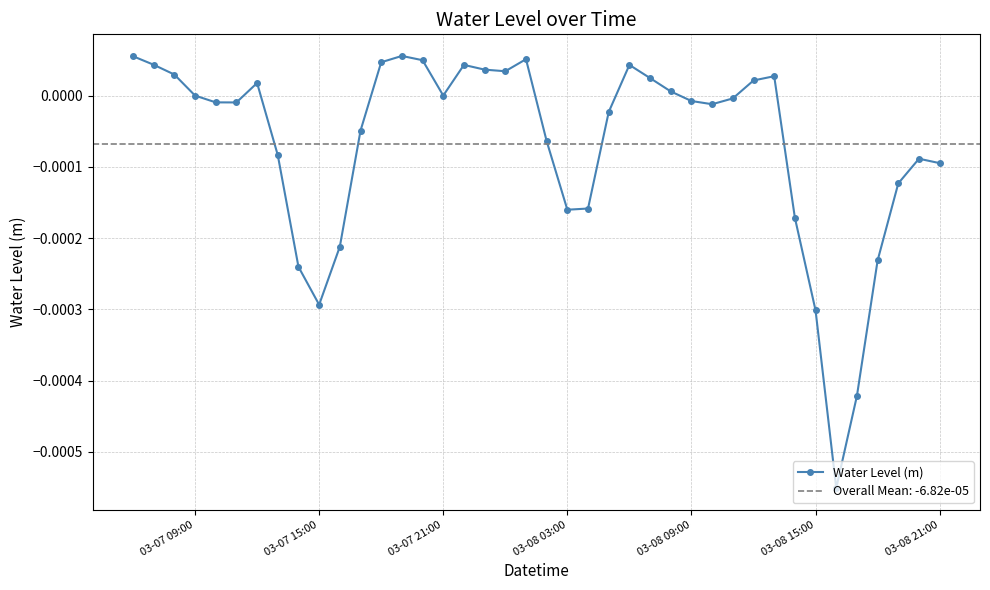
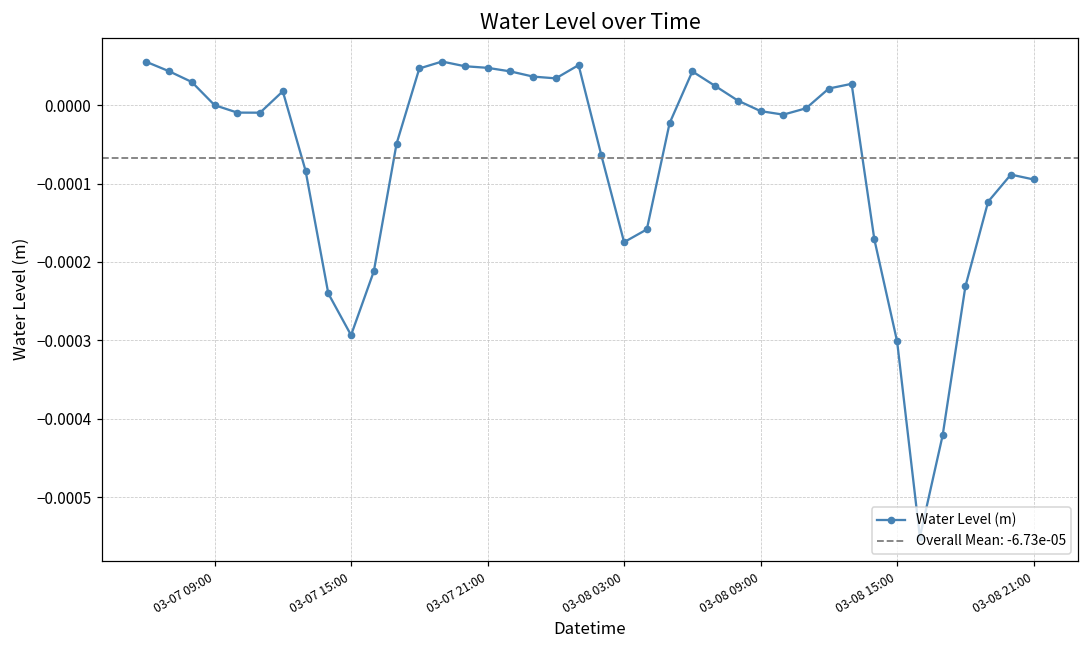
03-07 21:00: 0.00000 -> 0.00005
03-08 03:00: -0.00016 -> -0.00017
